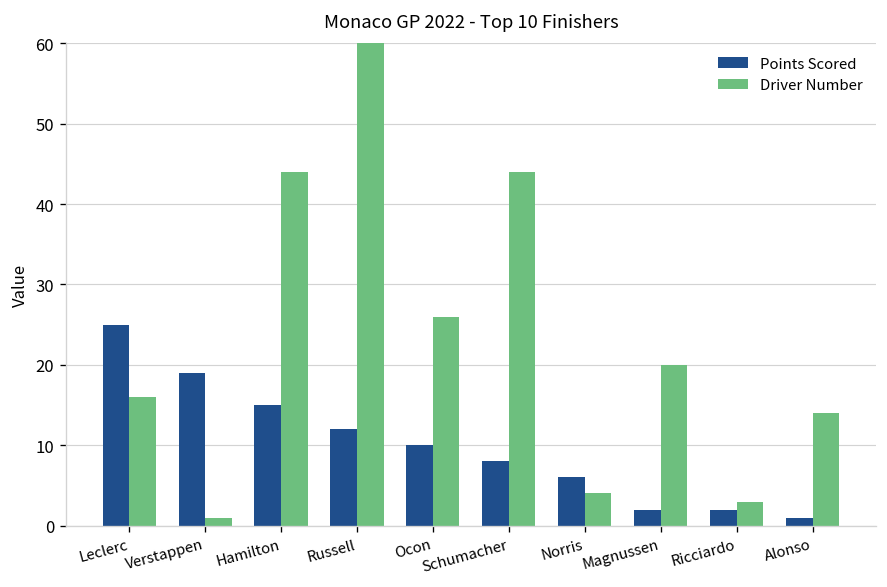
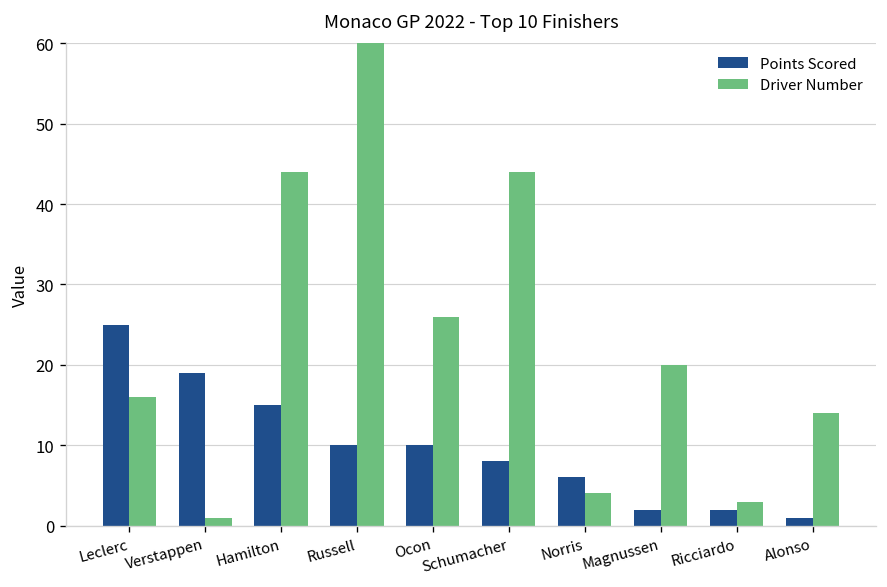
Points Scored, Russell: 12 -> 10
